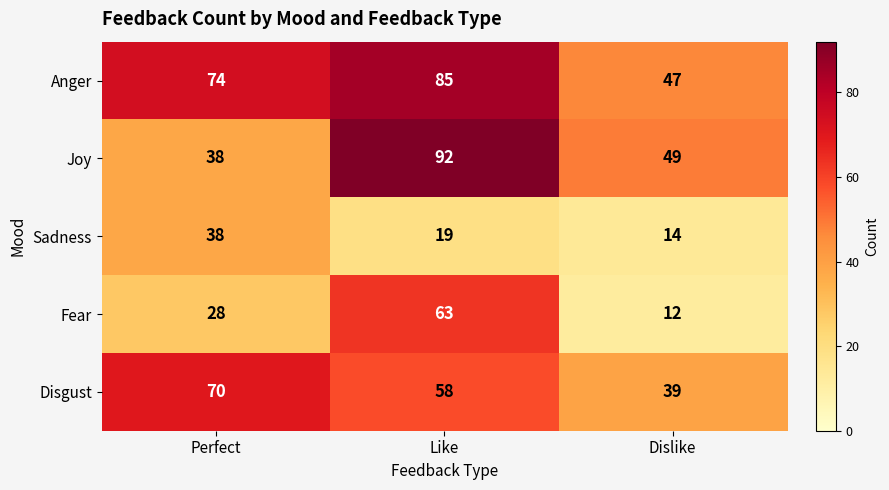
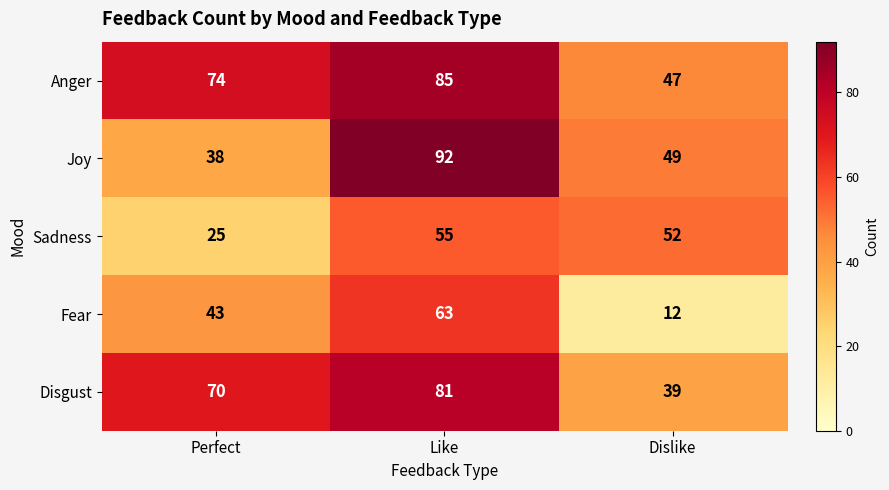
Sadness, Perfect: 38 -> 25
Sadness, Like: 19 -> 55
Sadness, Dislike: 14 -> 52
Fear, Perfect: 28 -> 43
Disgust, Like: 58 -> 81
